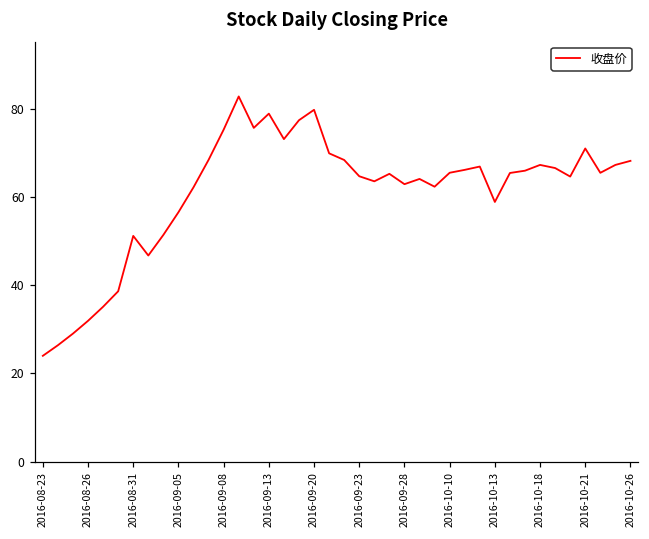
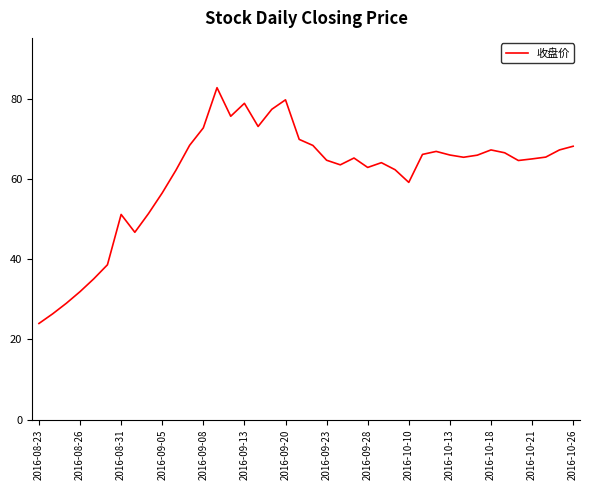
2016-09-08: 75 -> 73
2016-10-10: 66 -> 59
2016-10-13: 59 -> 66
2016-10-21: 71 -> 65
